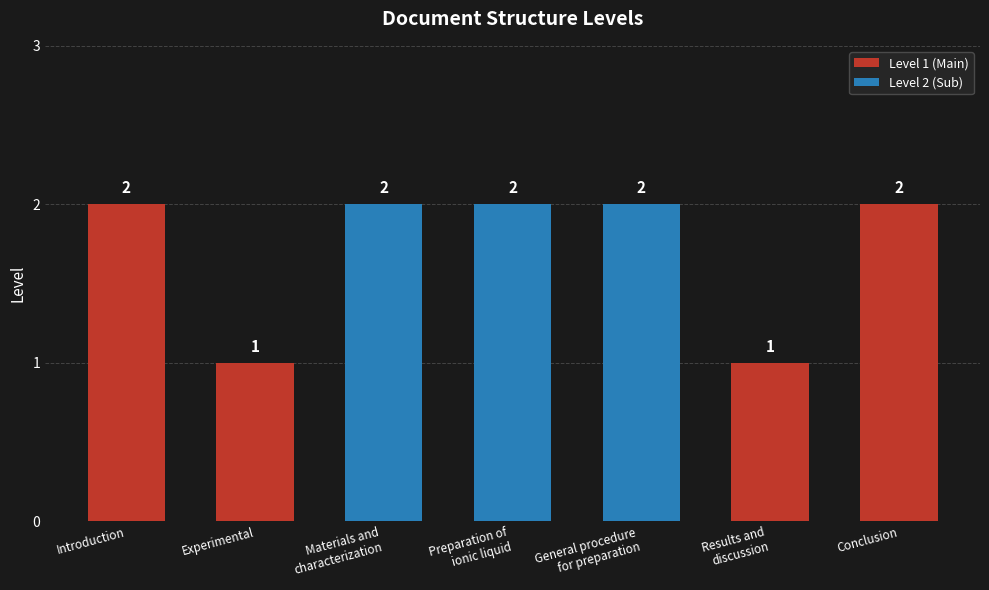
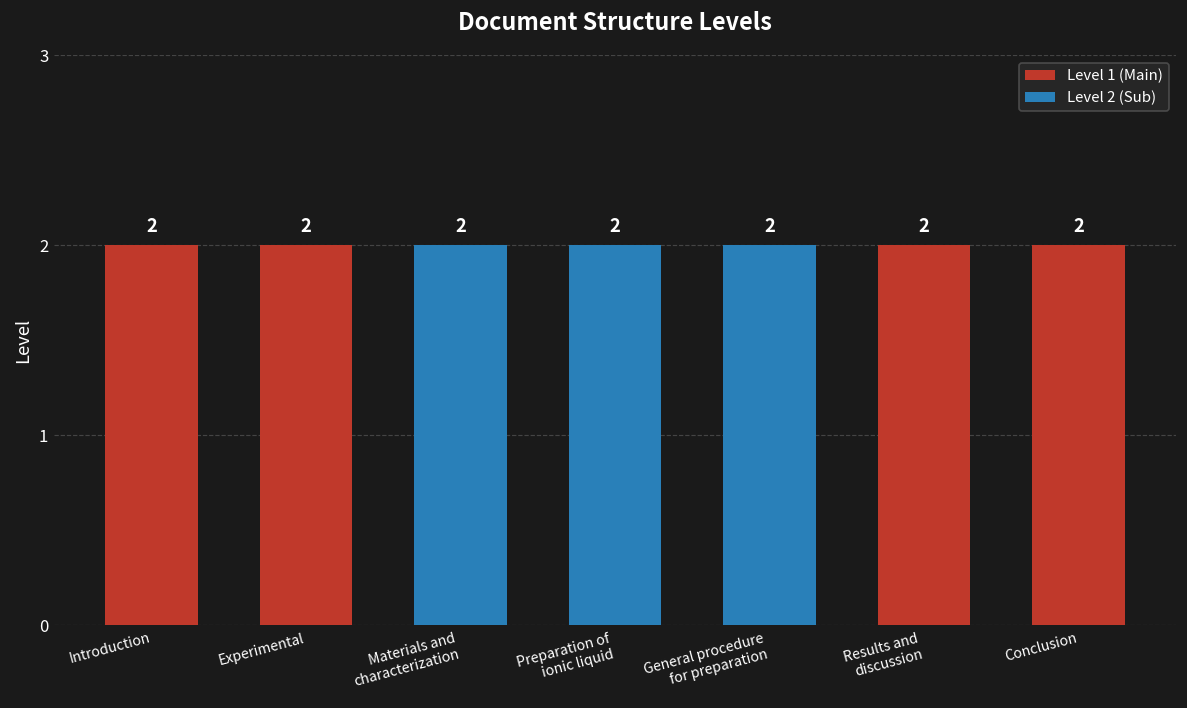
Experimental: 1 -> 2
Results and discussion: 1 -> 2
